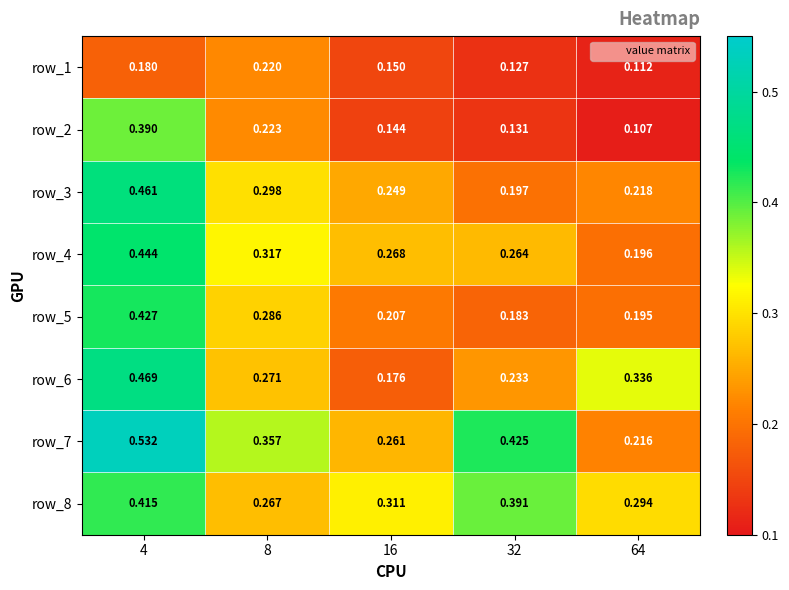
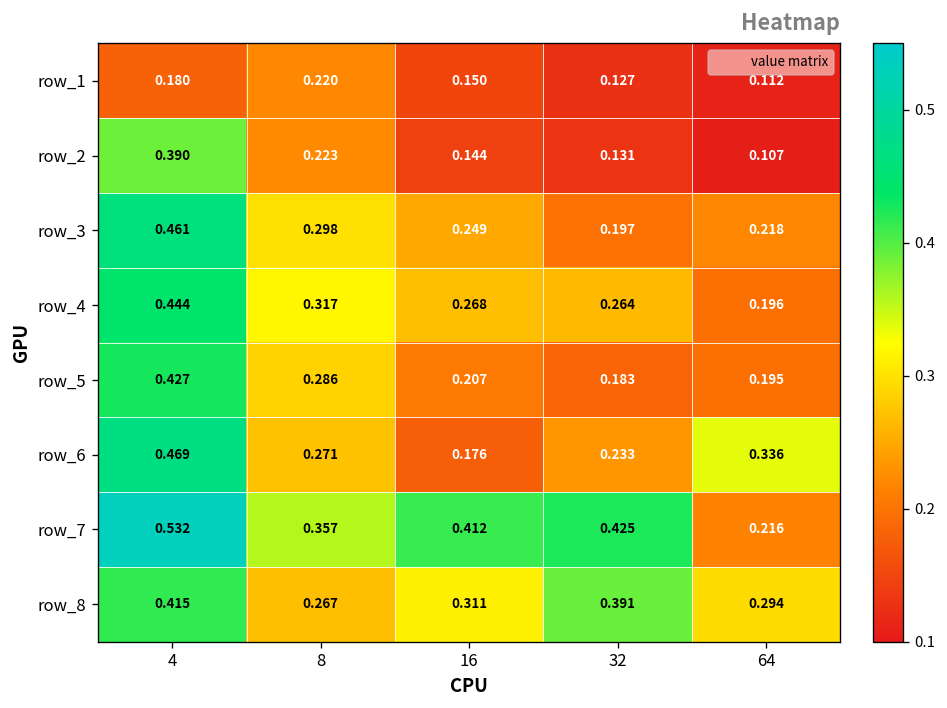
row_7, 16: 0.261 -> 0.412
